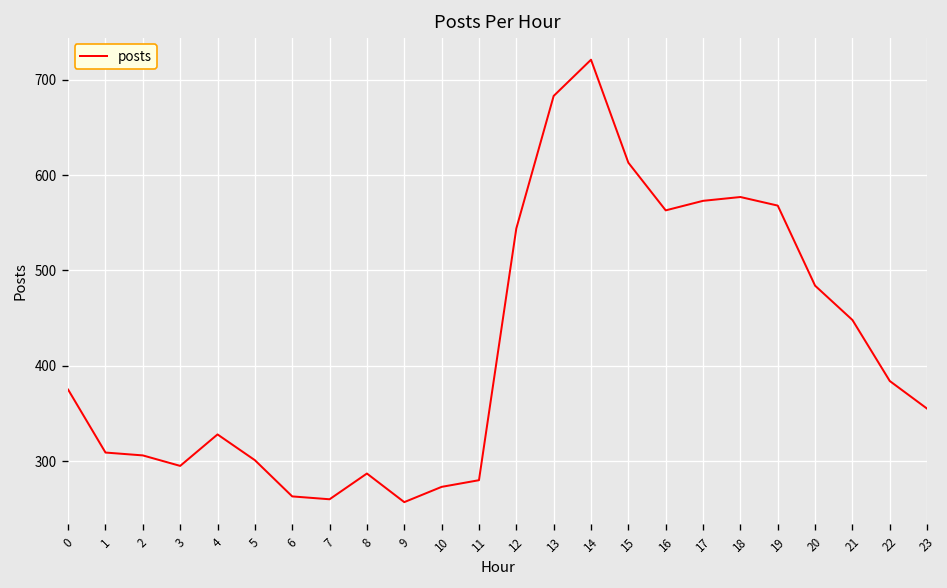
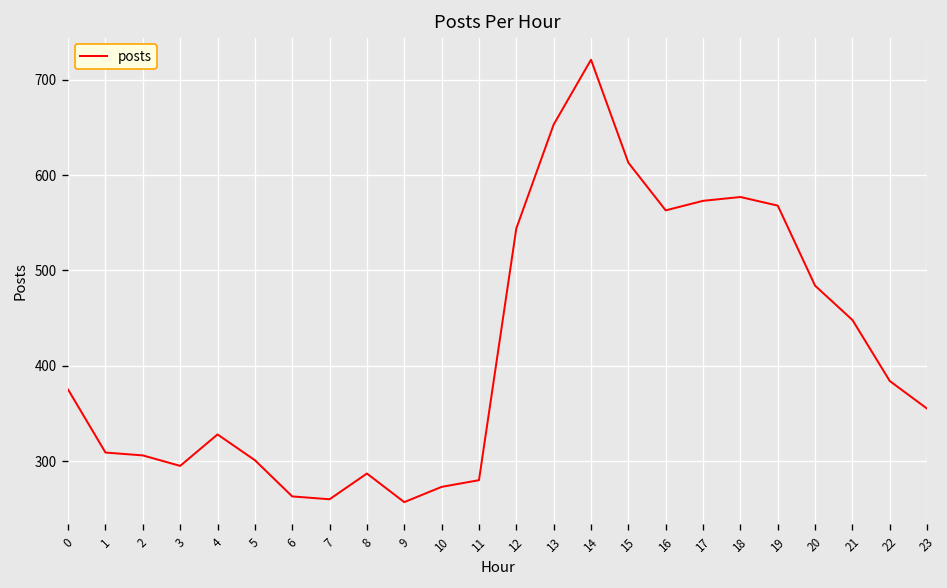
13: 680 -> 650
